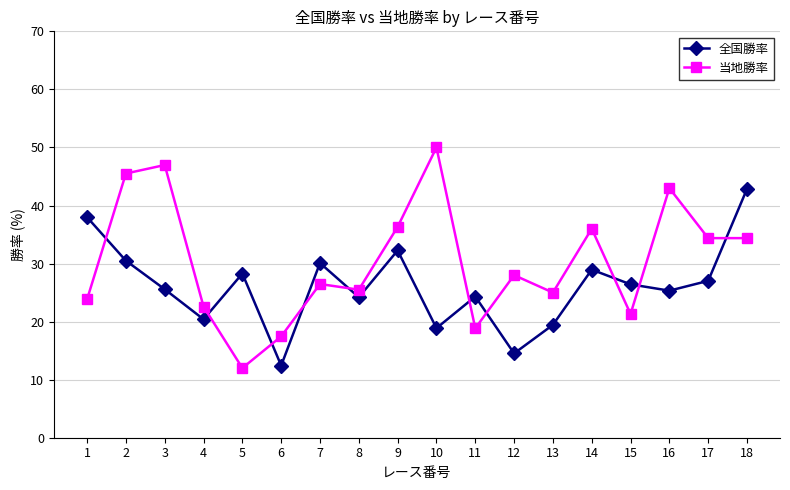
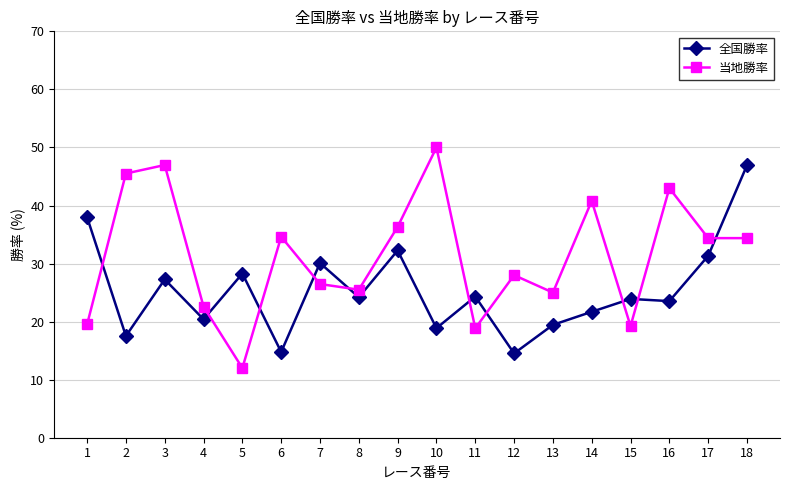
当地勝率, 1: 24 -> 20
全国勝率, 2: 30 -> 18
全国勝率, 3: 26 -> 27
全国勝率, 6: 12 -> 15
当地勝率, 6: 17 -> 35
全国勝率, 14: 29 -> 22
当地勝率, 14: 36 -> 41
全国勝率, 15: 26 -> 24
当地勝率, 15: 21 -> 19
全国勝率, 16: 25 -> 24
全国勝率, 17: 27 -> 31
全国勝率, 18: 43 -> 47
